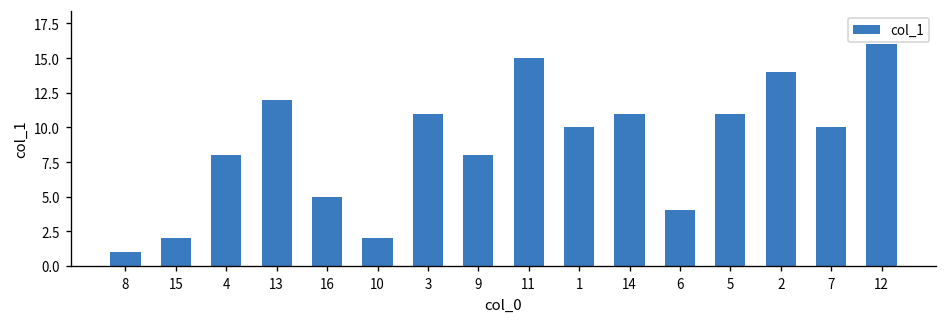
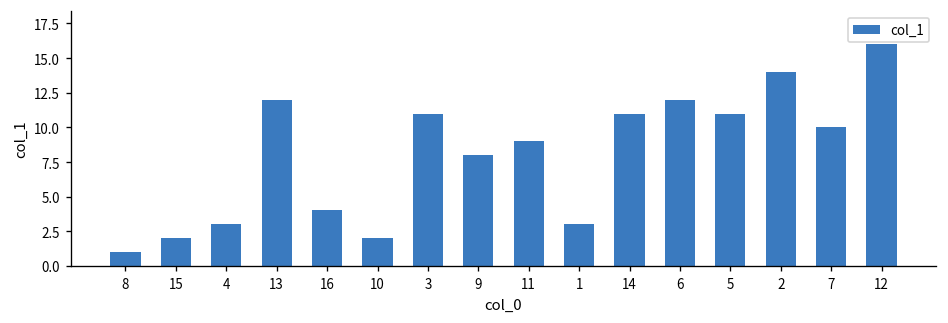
4: 8 -> 3
16: 5 -> 4
11: 15 -> 9
1: 10 -> 3
6: 4 -> 12
